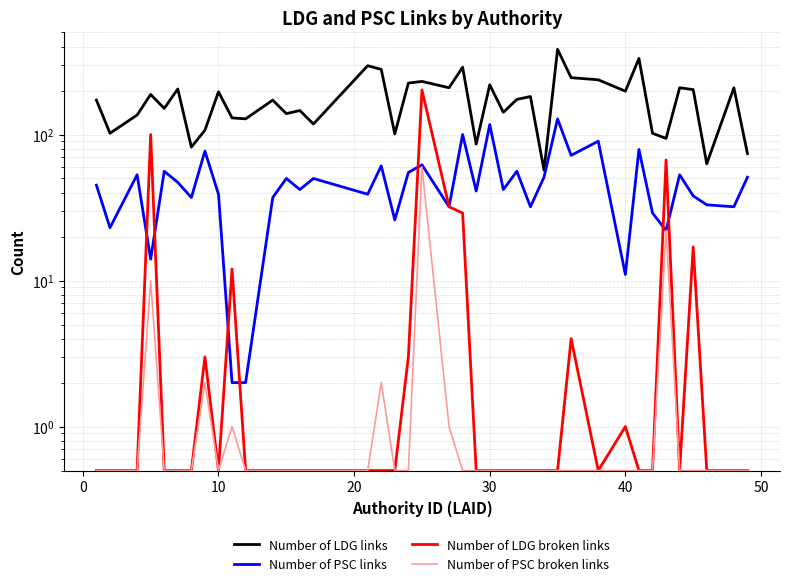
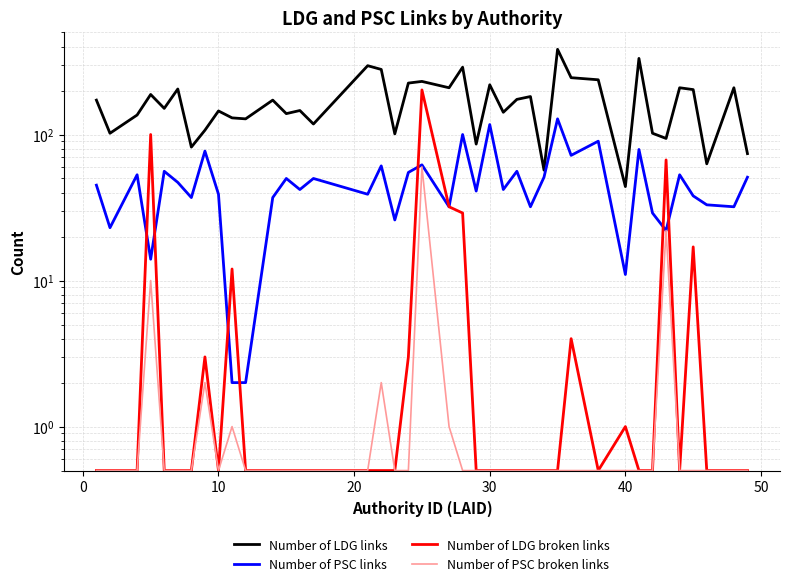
Number of LDG links, 10: 200 -> 150
Number of LDG links, 40: 200 -> 44
